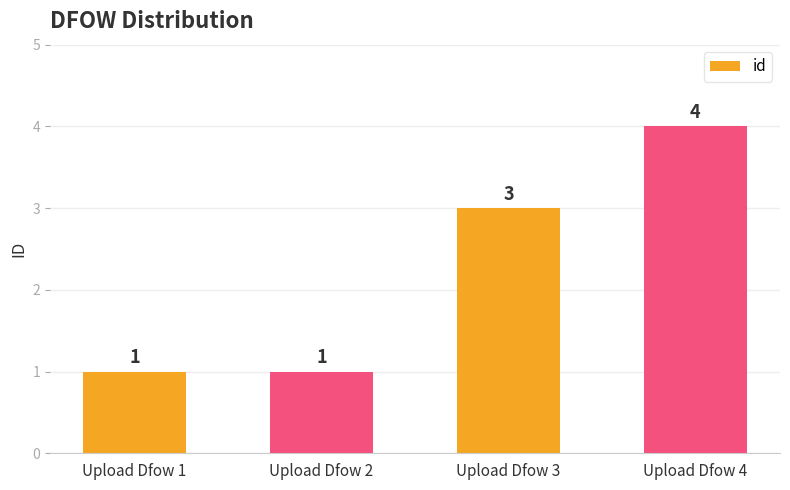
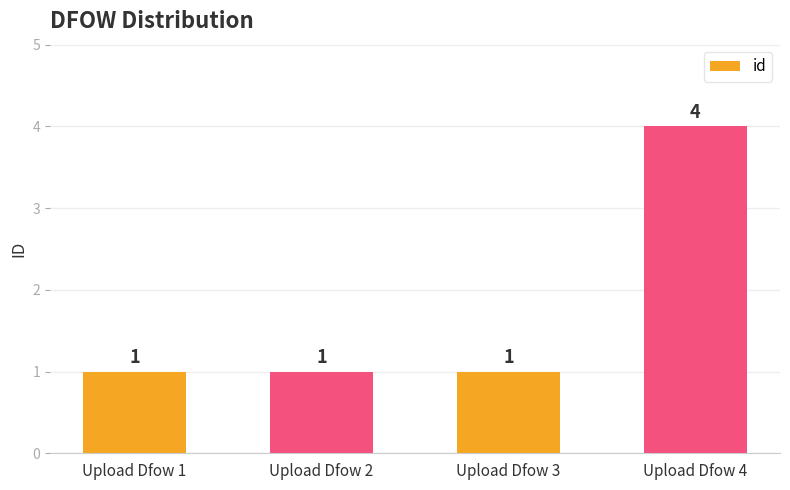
Upload Dfow 3: 3 -> 1
